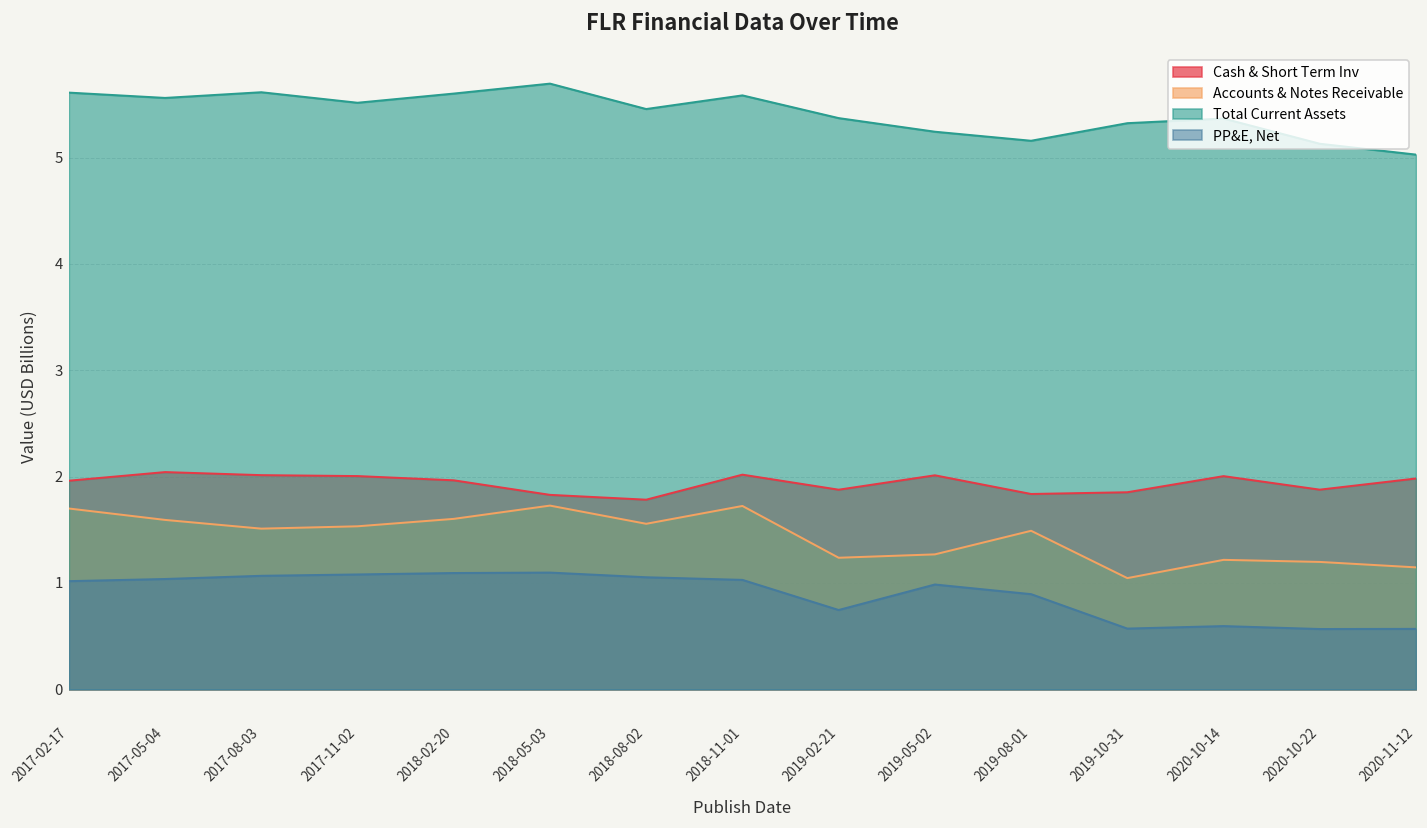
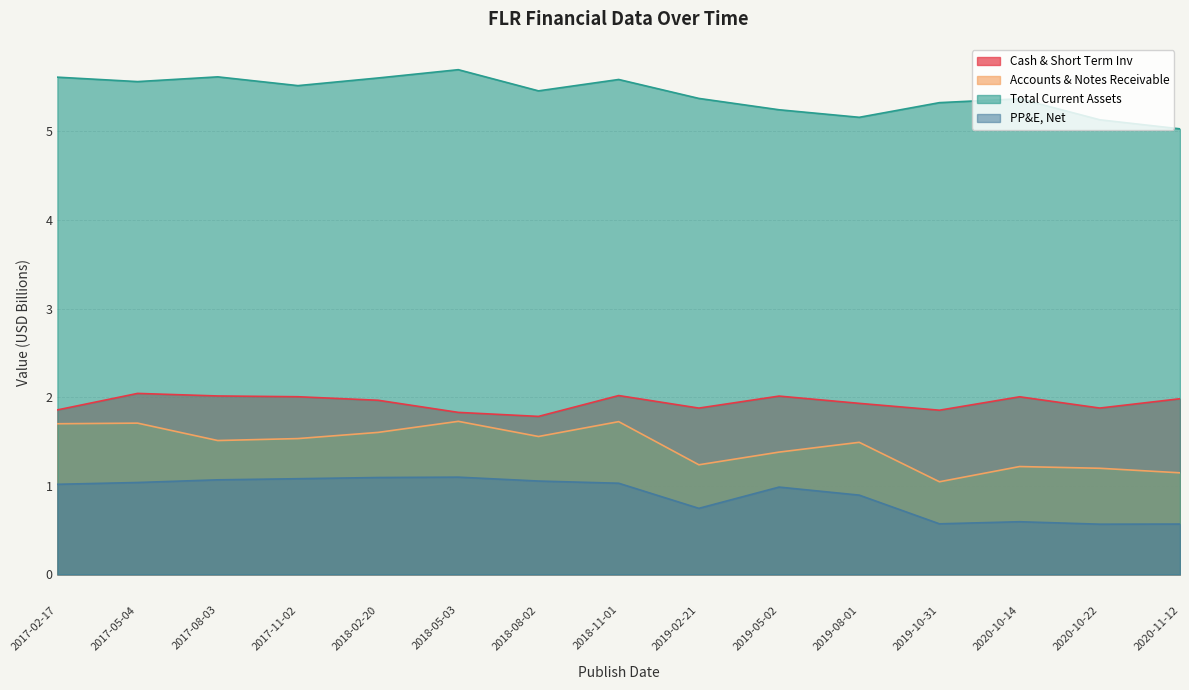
Cash & Short Term Inv, 2017-02-17: 2.0 -> 1.9
Accounts & Notes Receivable, 2017-05-04: 1.6 -> 1.7
Accounts & Notes Receivable, 2019-05-02: 1.3 -> 1.4
Cash & Short Term Inv, 2019-08-01: 1.8 -> 1.9
